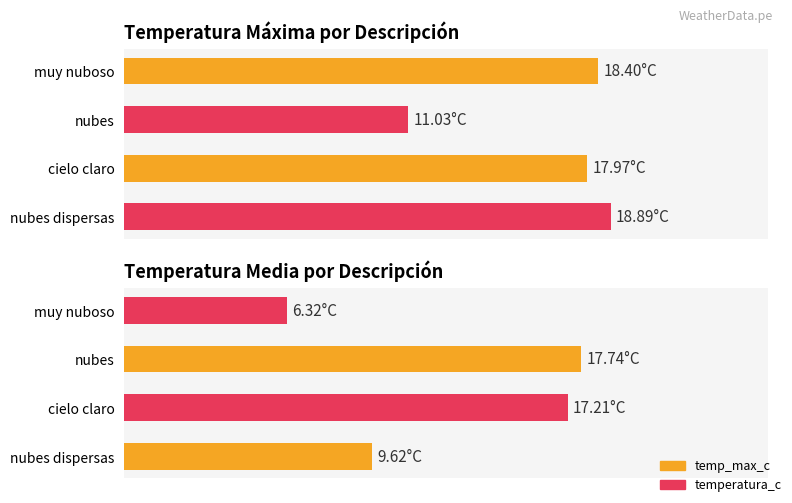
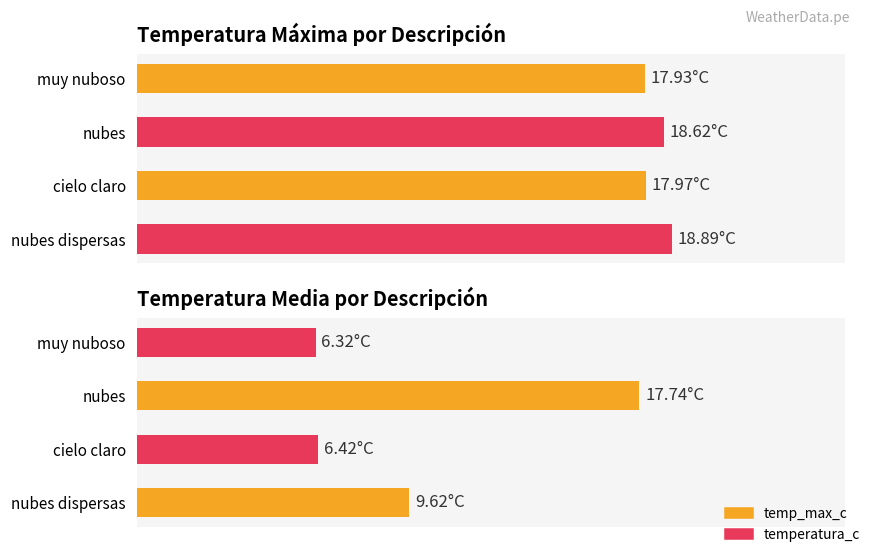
Temperatura Máxima por Descripción, muy nuboso: 18.40°C -> 17.93°C
Temperatura Máxima por Descripción, nubes: 11.03°C -> 18.62°C
Temperatura Media por Descripción, cielo claro: 17.21°C -> 6.42°C
